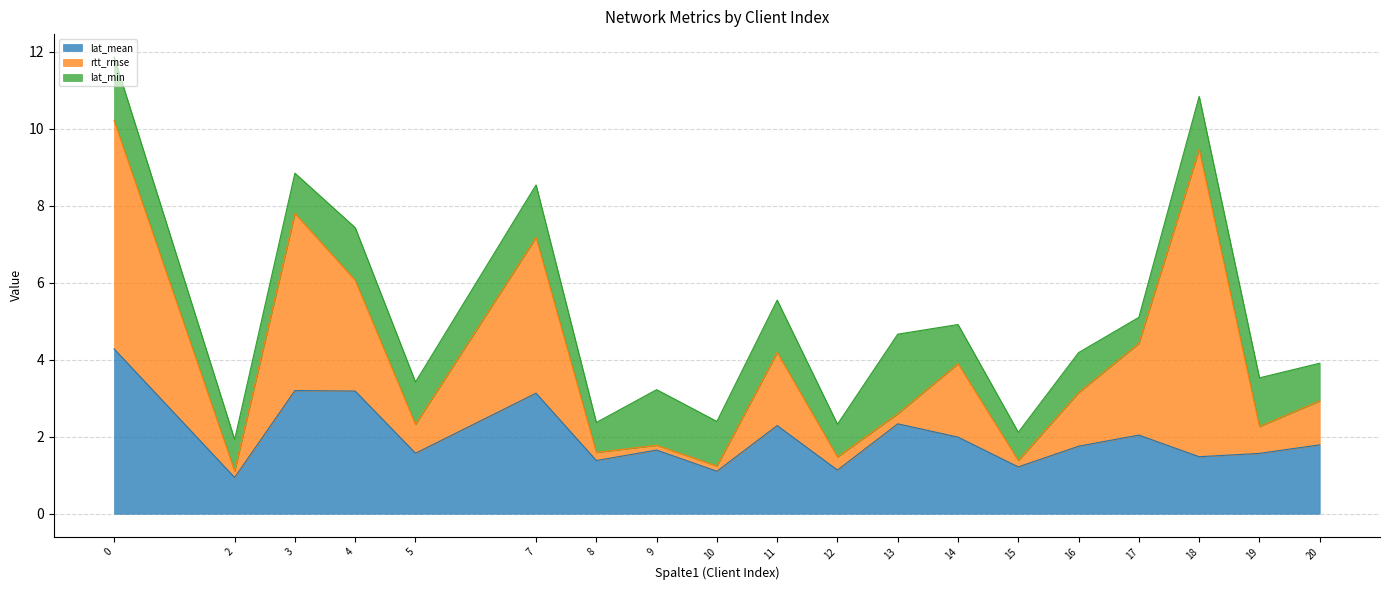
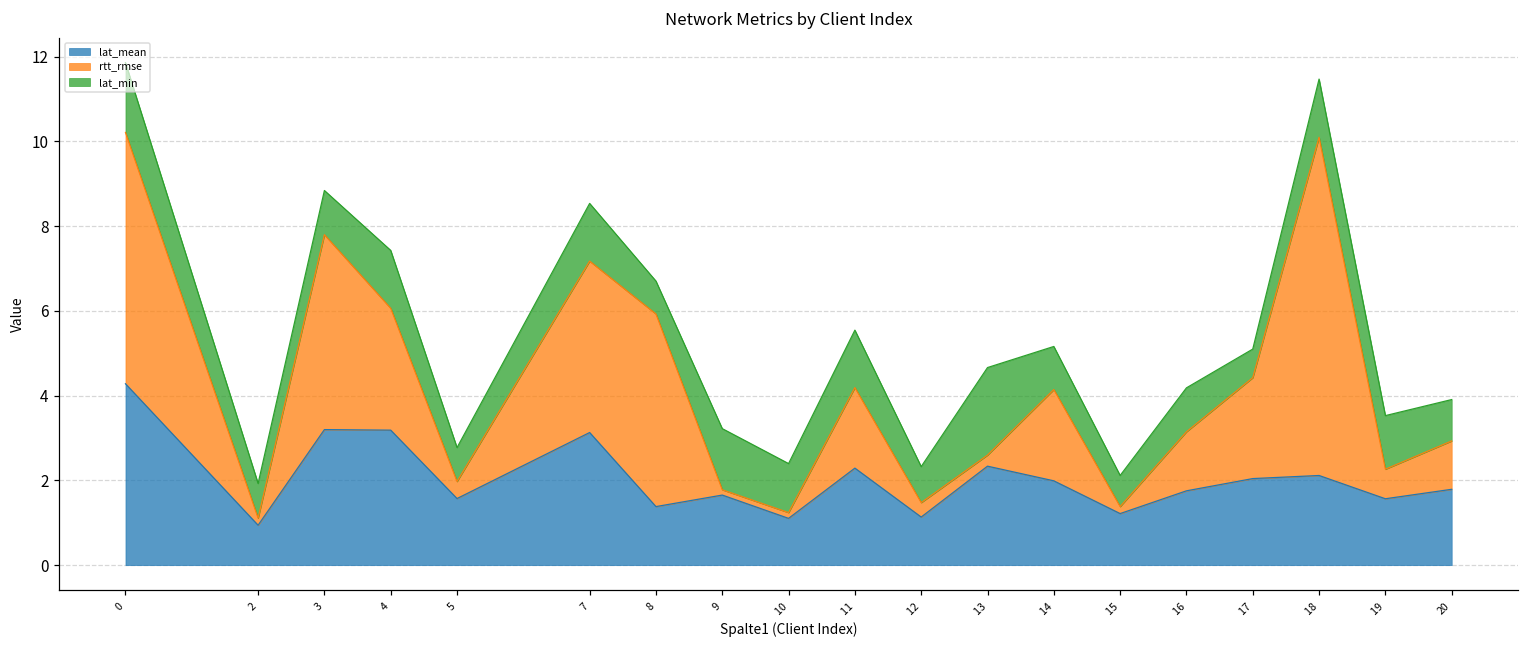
rtt_rmse, 5: 0.7 -> 0.4
lat_min, 5: 1.1 -> 0.8
rtt_rmse, 8: 0.2 -> 4.5
rtt_rmse, 14: 1.9 -> 2.2
lat_mean, 18: 1.5 -> 2.1
